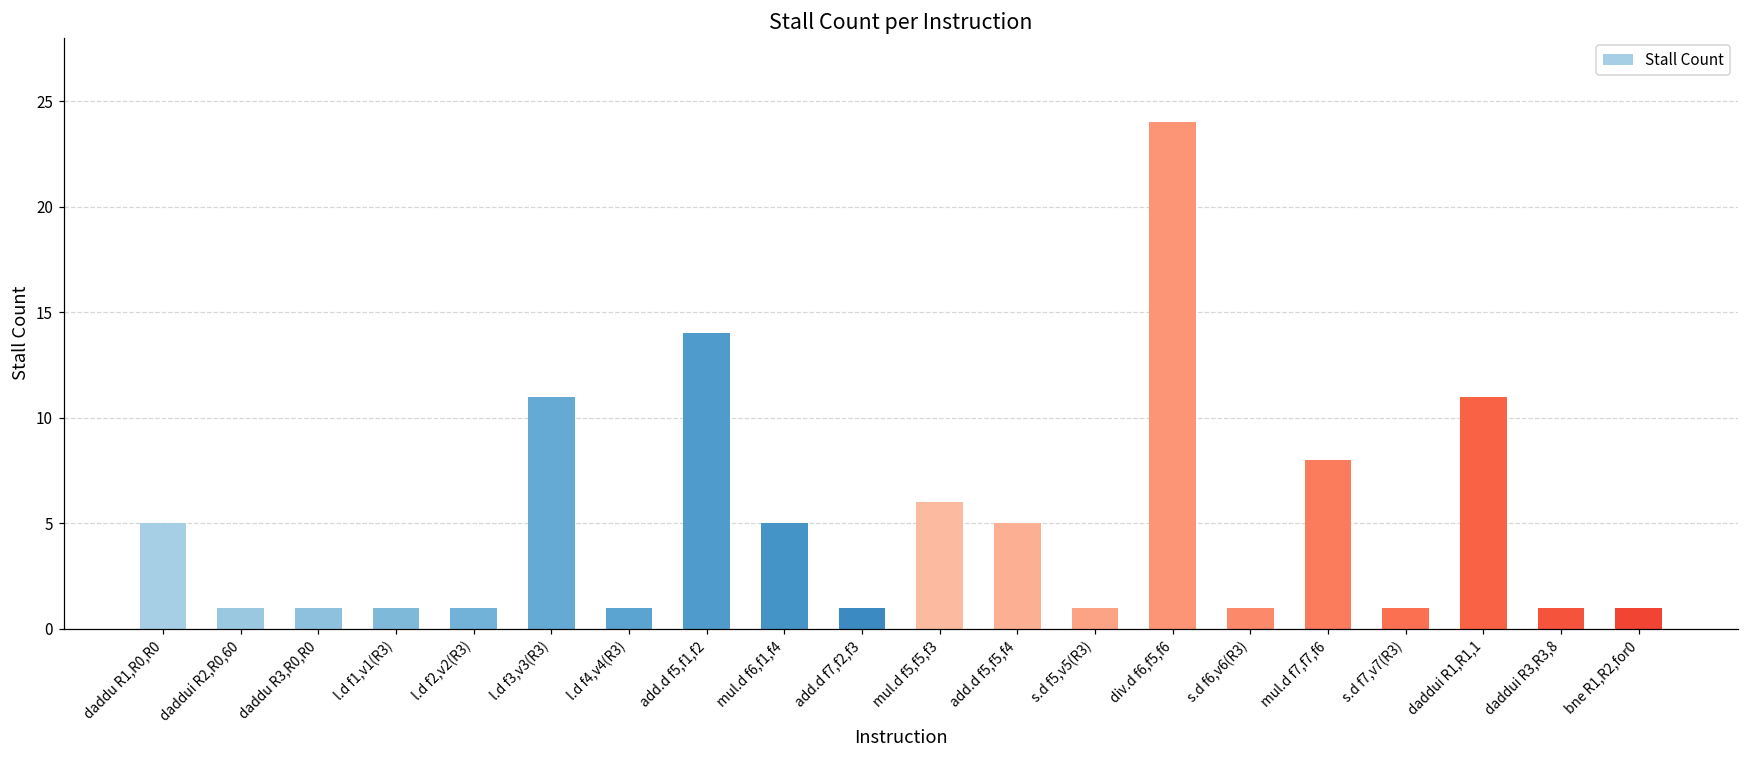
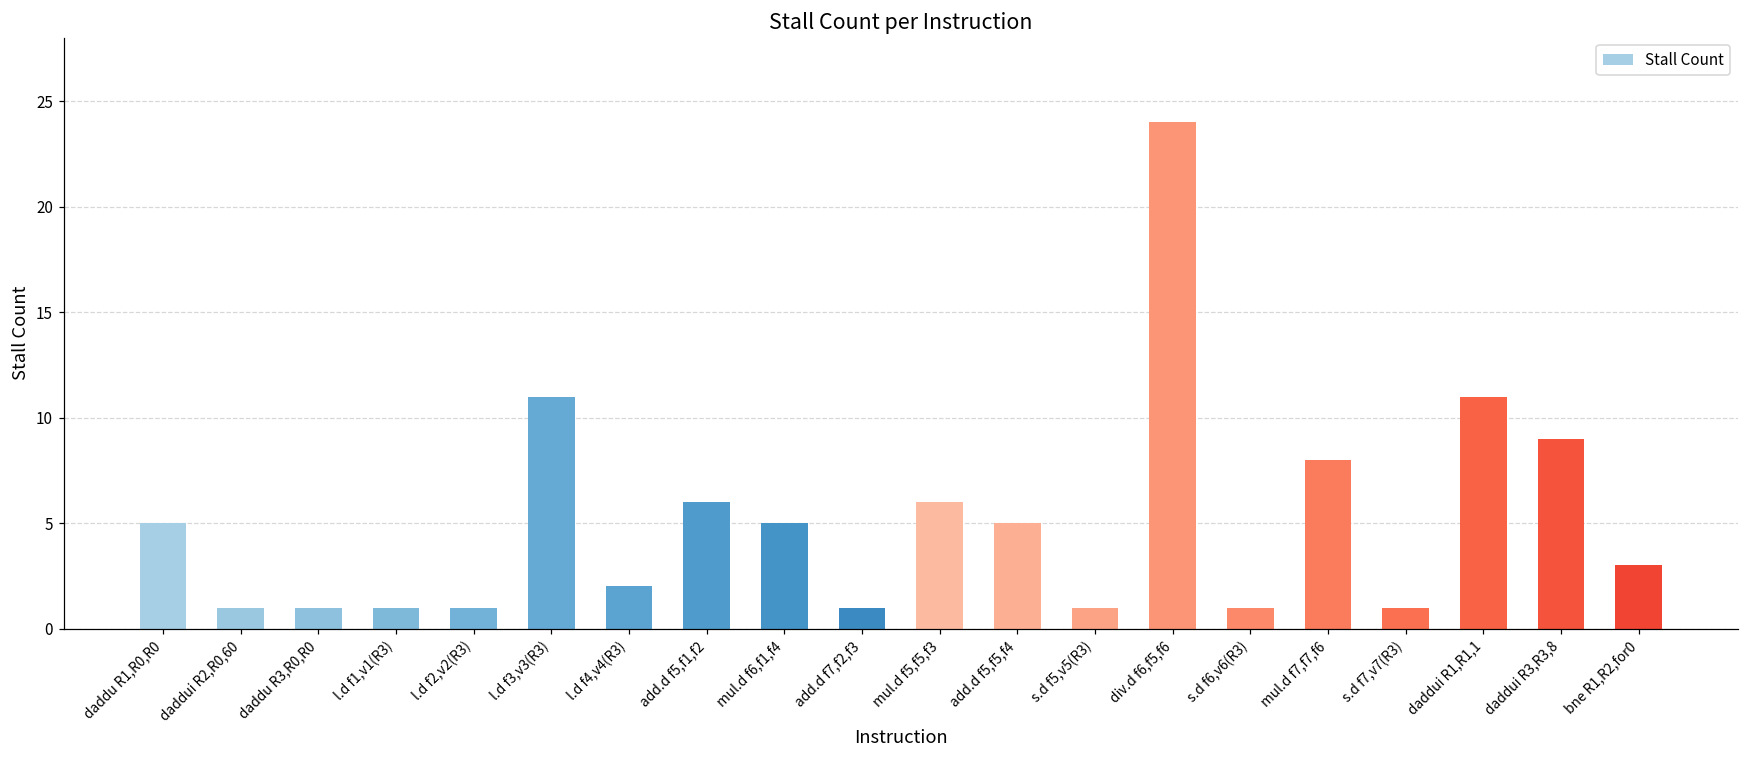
l.d f4,v4(R3): 1 -> 2
add.d f5,f1,f2: 14 -> 6
daddui R3,R3,8: 1 -> 9
bne R1,R2,for0: 1 -> 3
